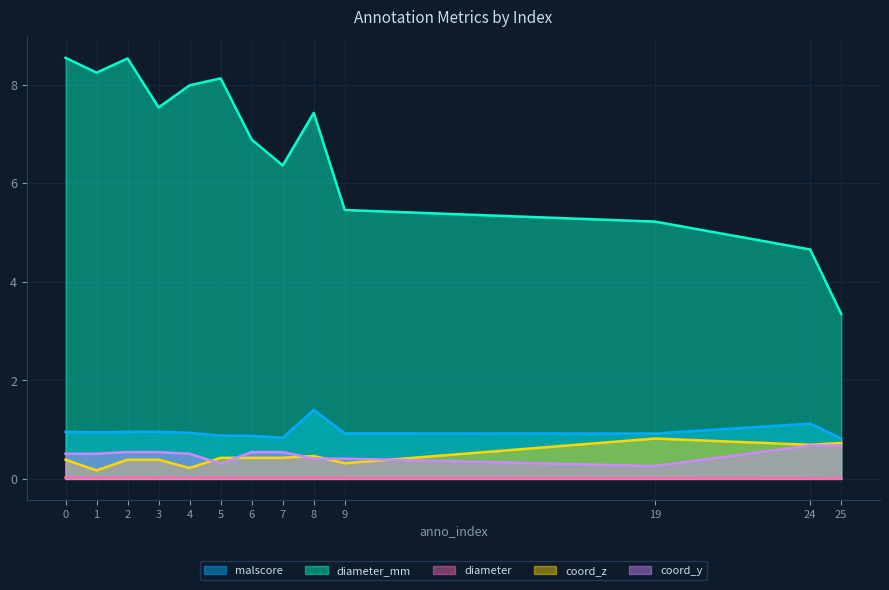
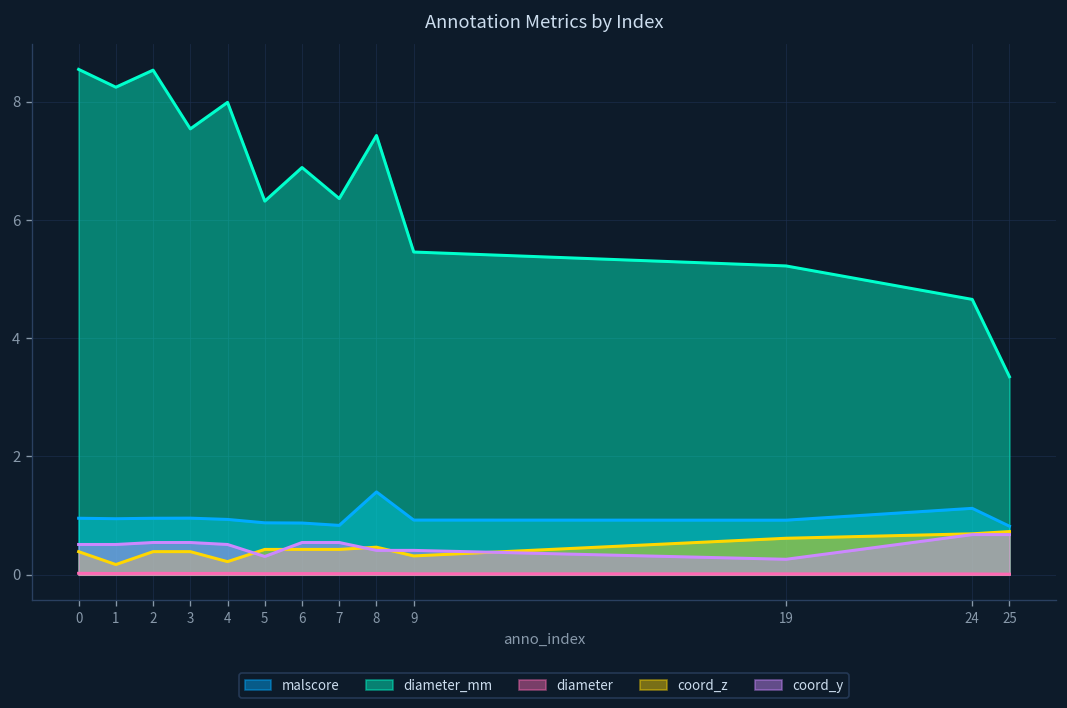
diameter_mm, 5: 8.1 -> 6.3
coord_z, 19: 0.8 -> 0.6
